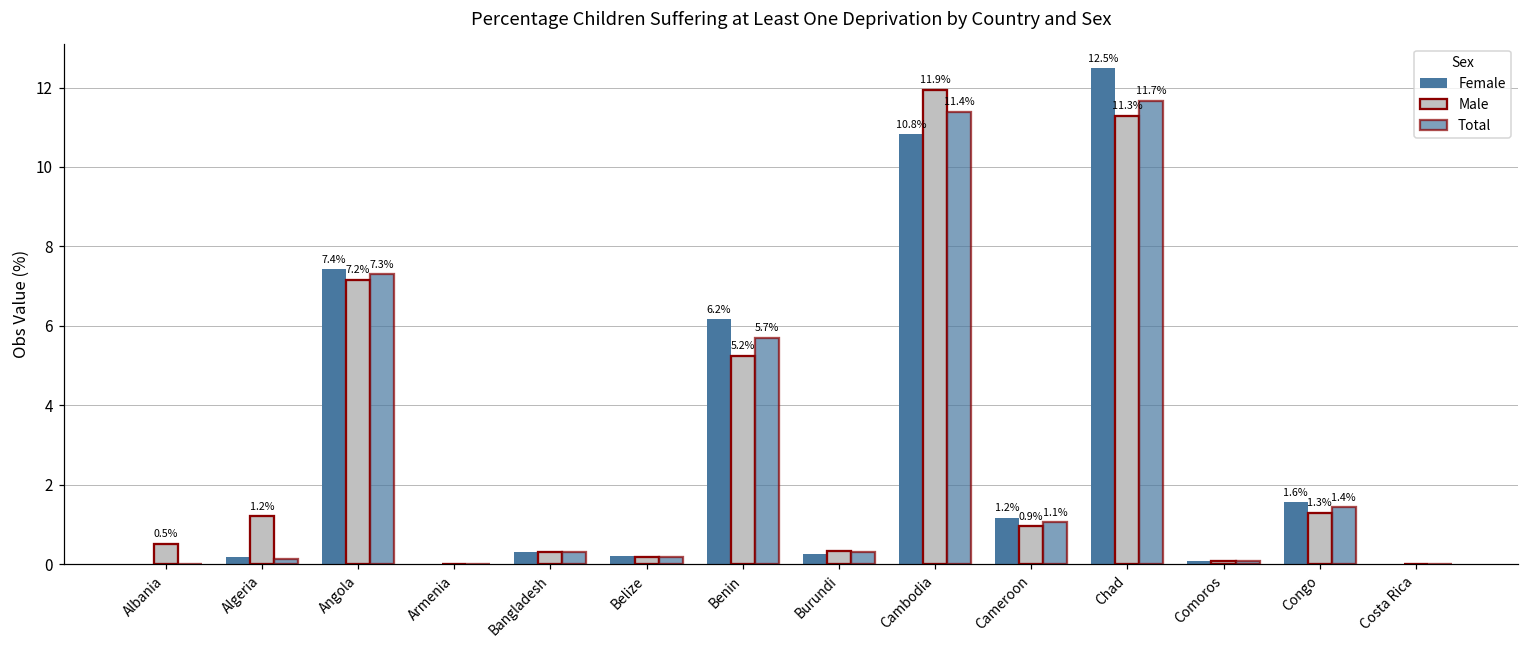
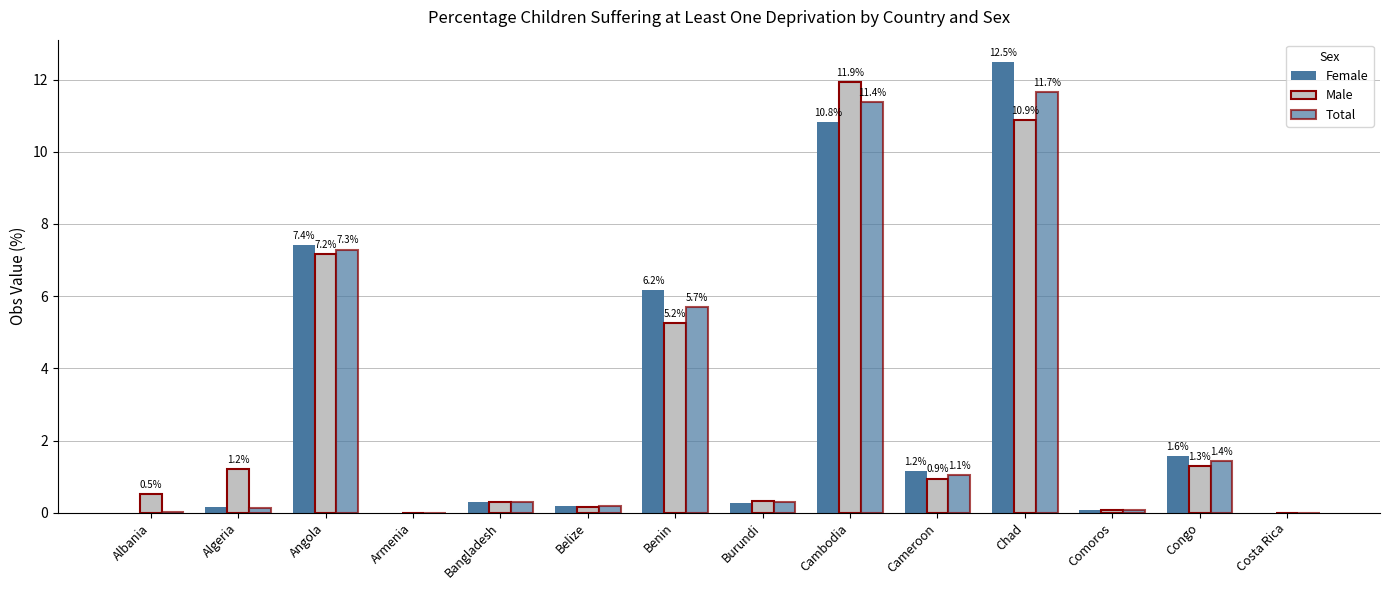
Male, Chad: 11.3% -> 10.9%
